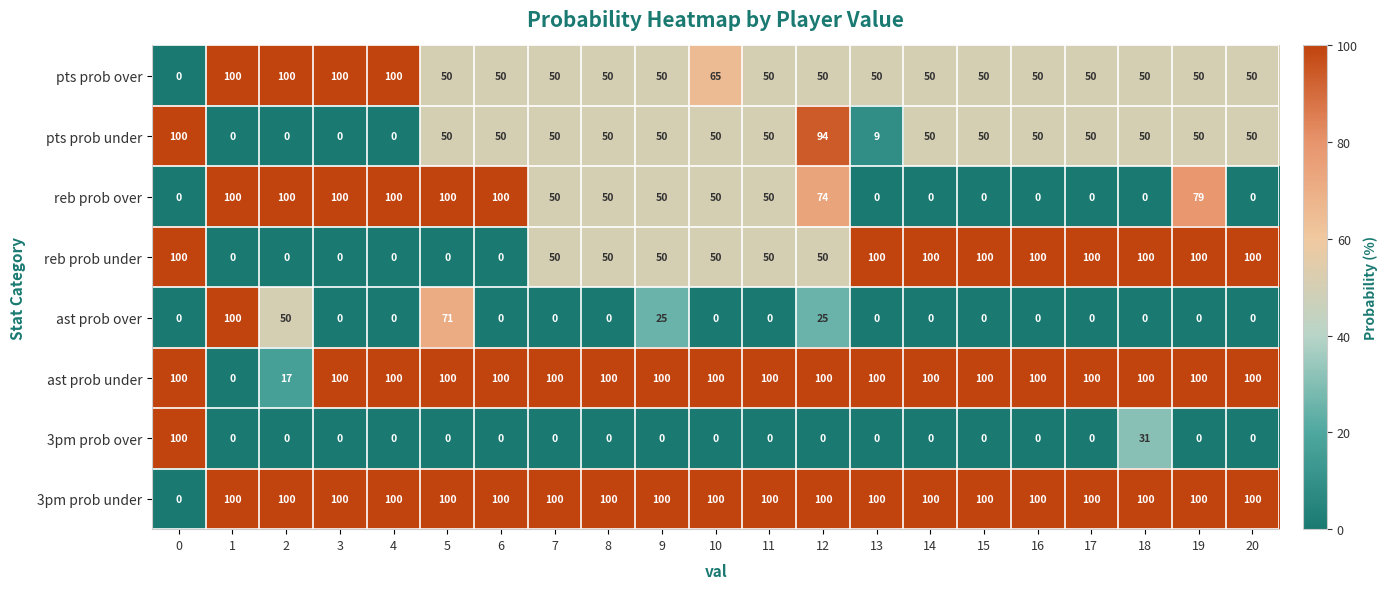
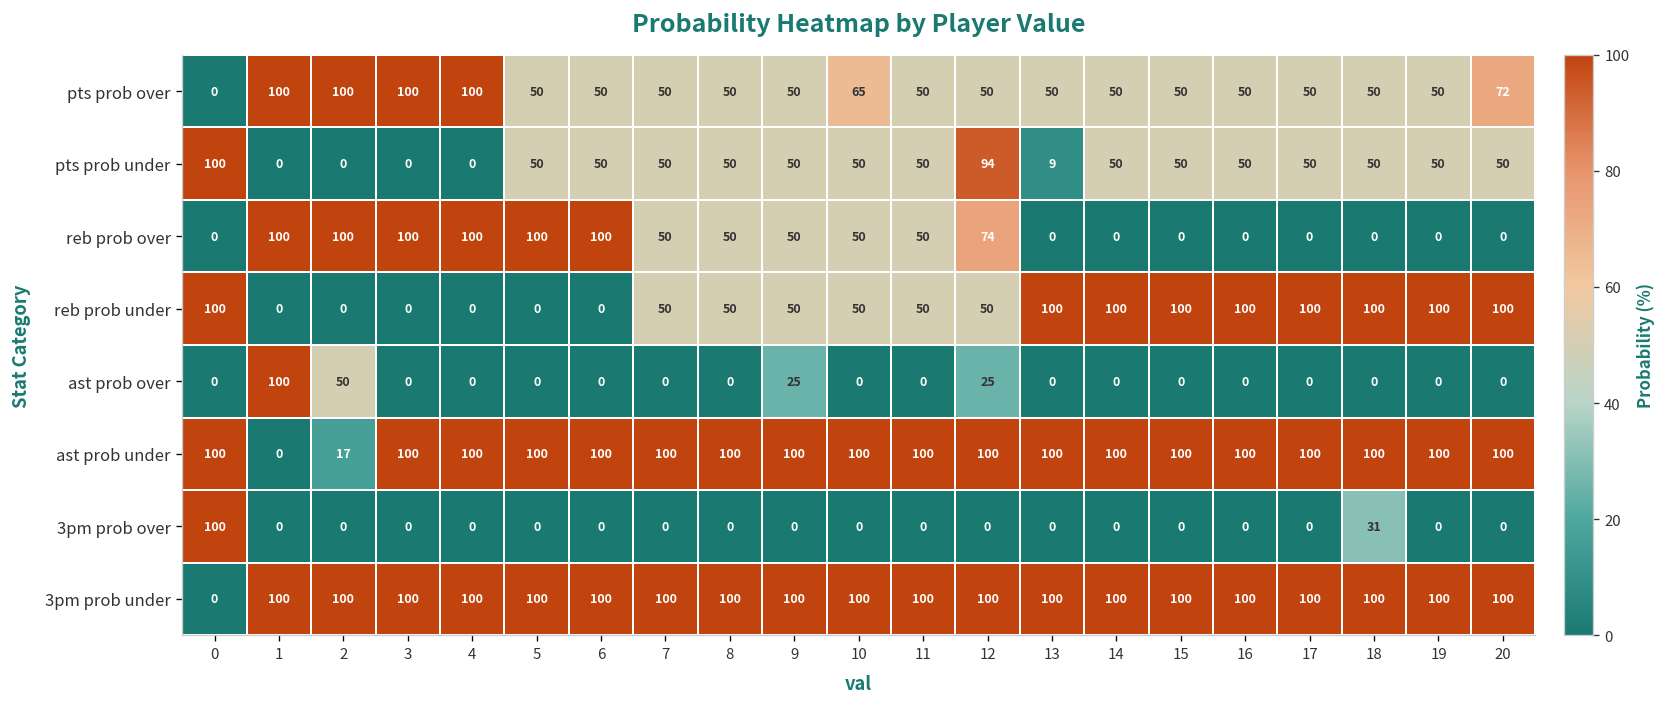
pts prob over, 20: 50 -> 72
reb prob over, 19: 79 -> 0
ast prob over, 5: 71 -> 0
